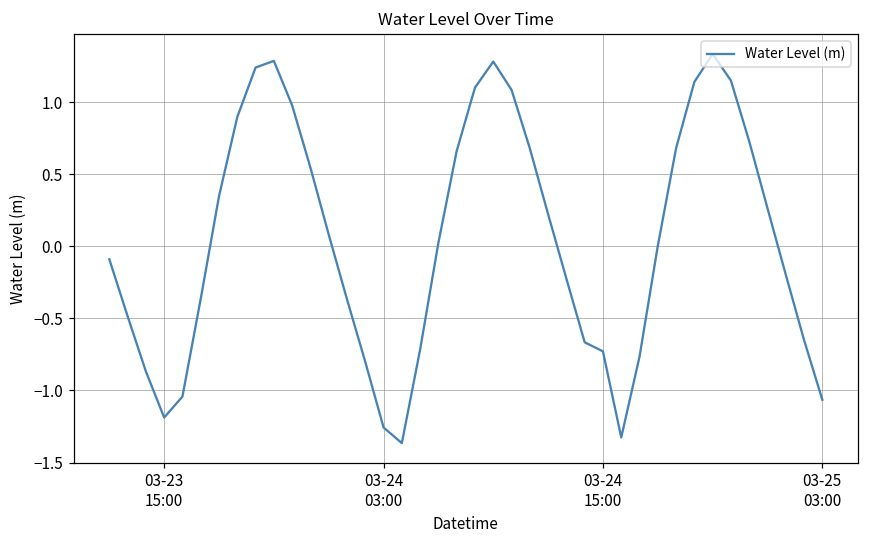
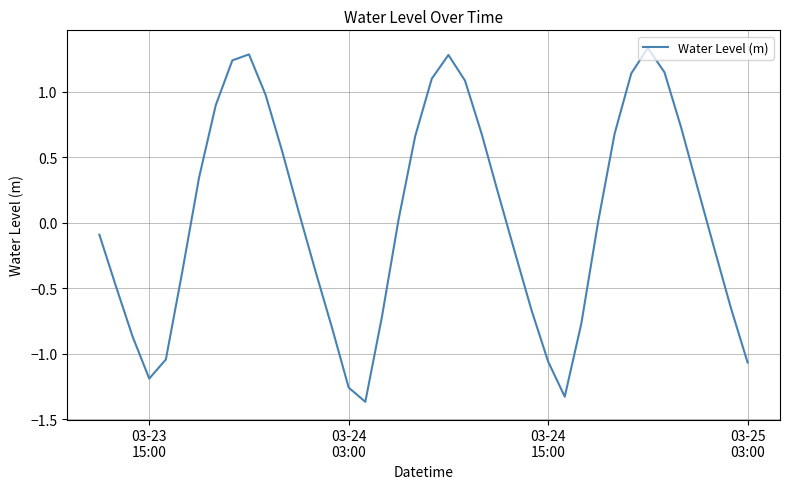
03-24 15:00: -0.73 -> -1.06
